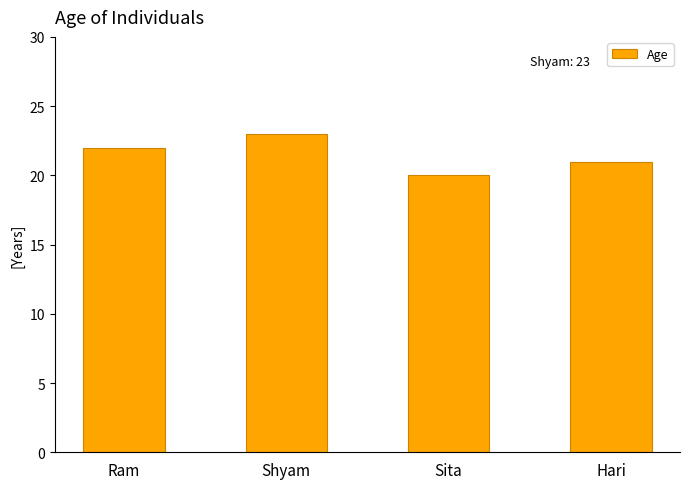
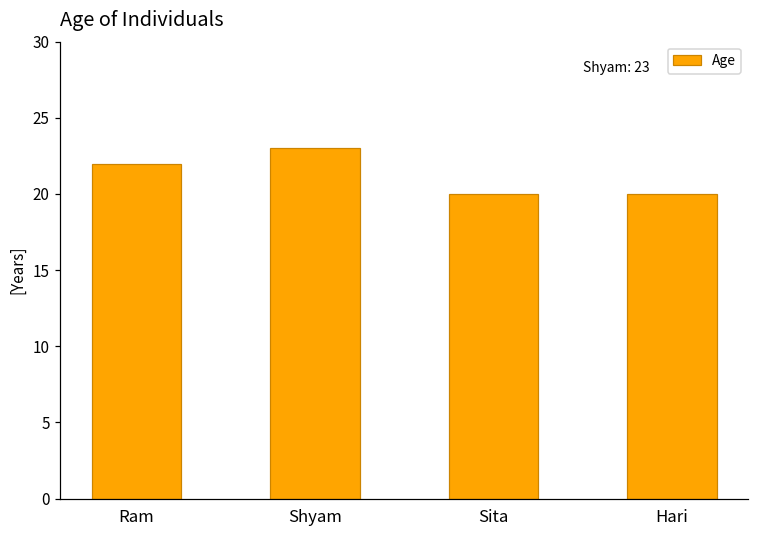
Hari: 21 -> 20
